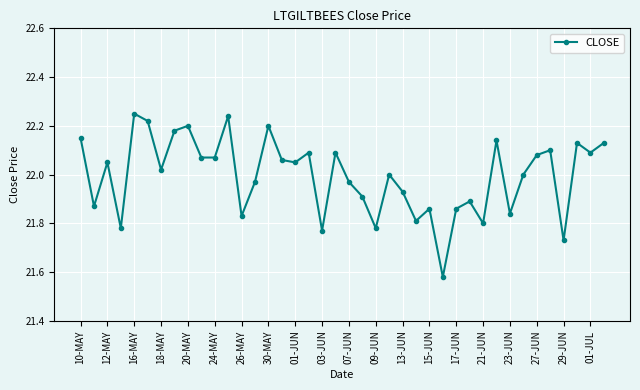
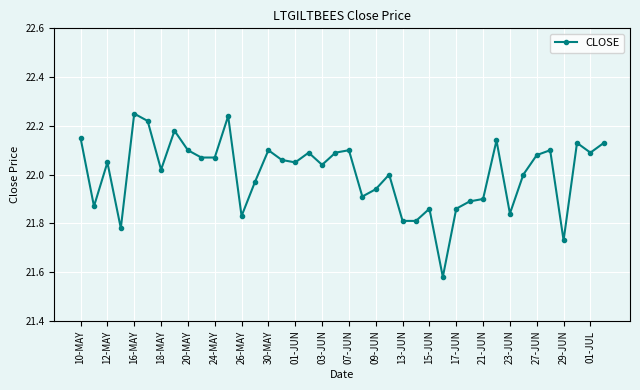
20-MAY: 22.2 -> 22.1
30-MAY: 22.2 -> 22.1
03-JUN: 21.77 -> 22.04
07-JUN: 21.97 -> 22.10
09-JUN: 21.78 -> 21.94
13-JUN: 21.93 -> 21.81
21-JUN: 21.8 -> 21.9
